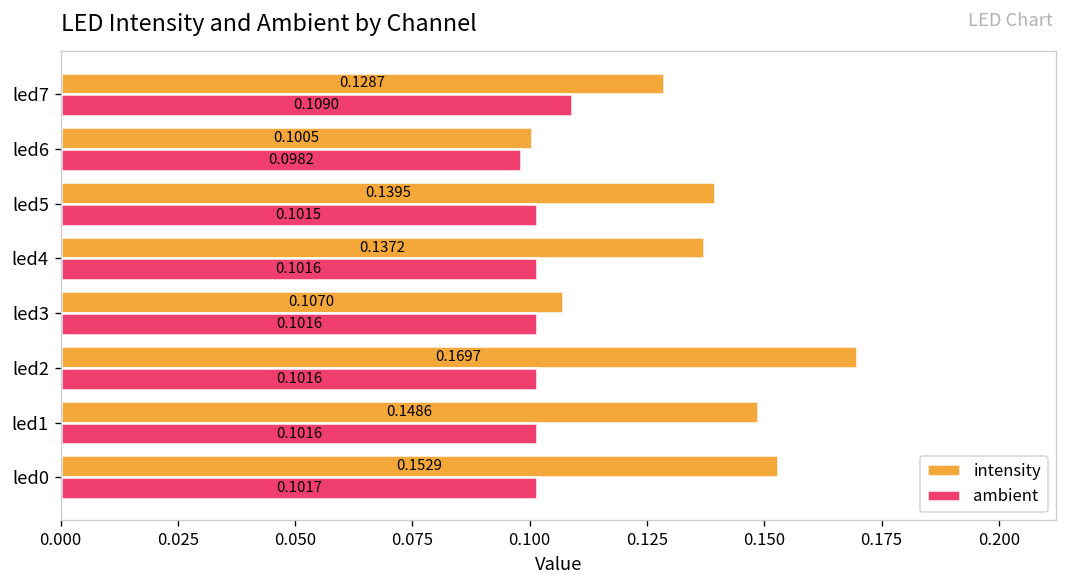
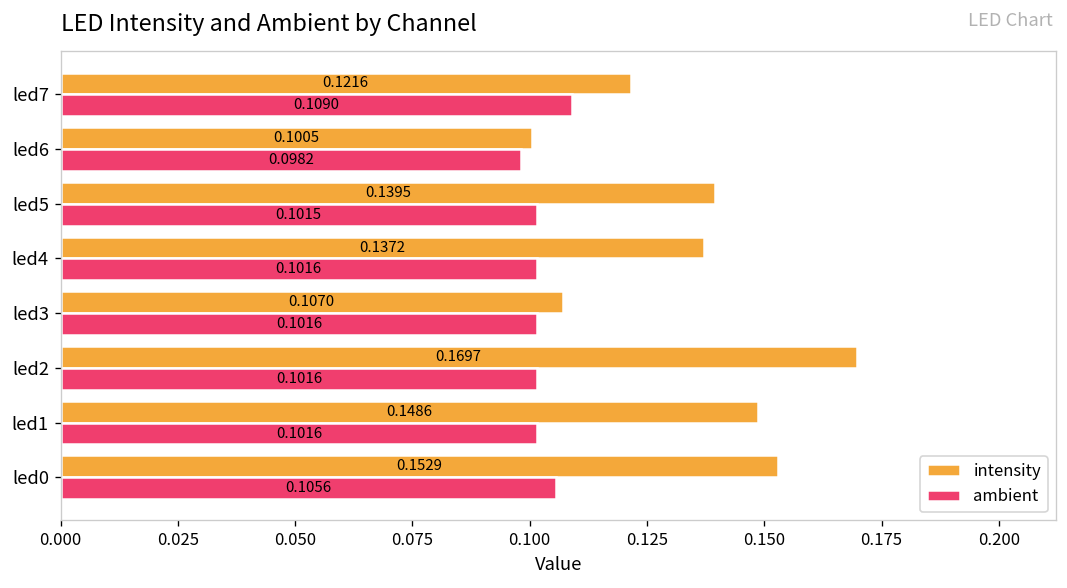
intensity, led7: 0.1287 -> 0.1216
ambient, led0: 0.1017 -> 0.1056
